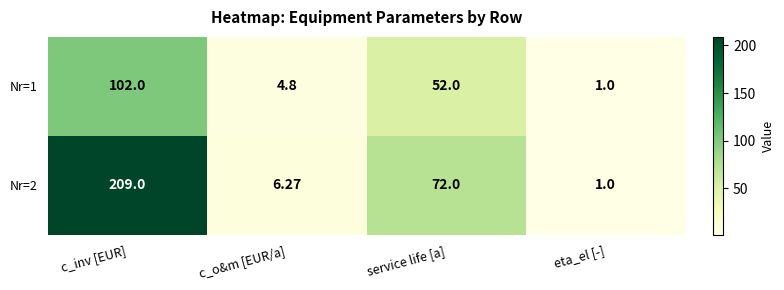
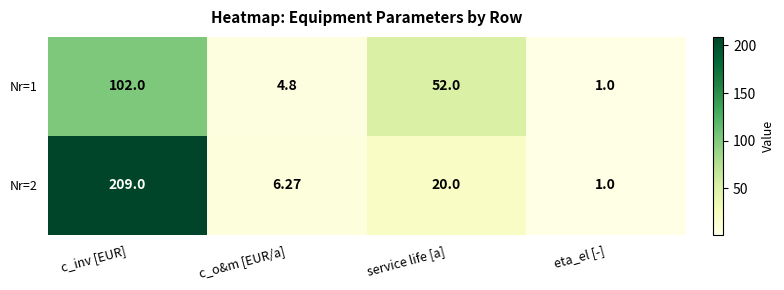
Nr=2, service life [a]: 72.0 -> 20.0
